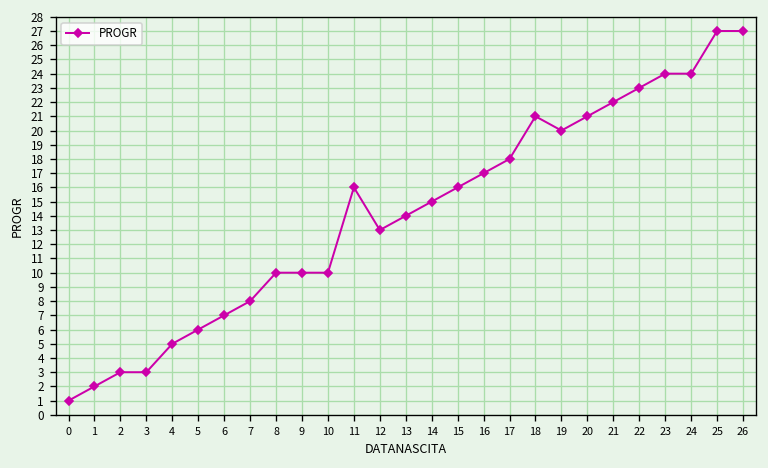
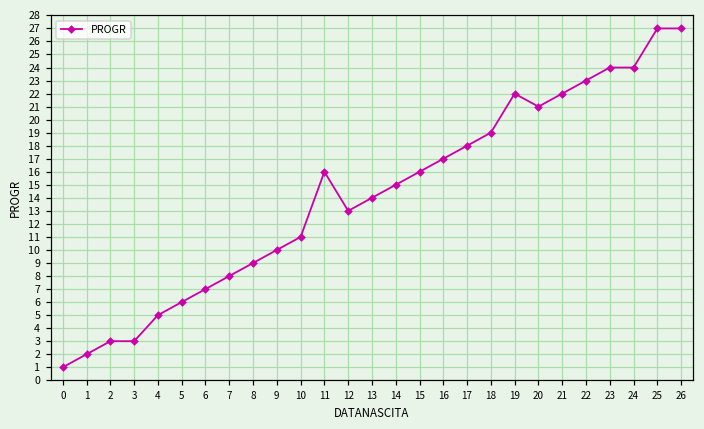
8: 10 -> 9
10: 10 -> 11
18: 21 -> 19
19: 20 -> 22
